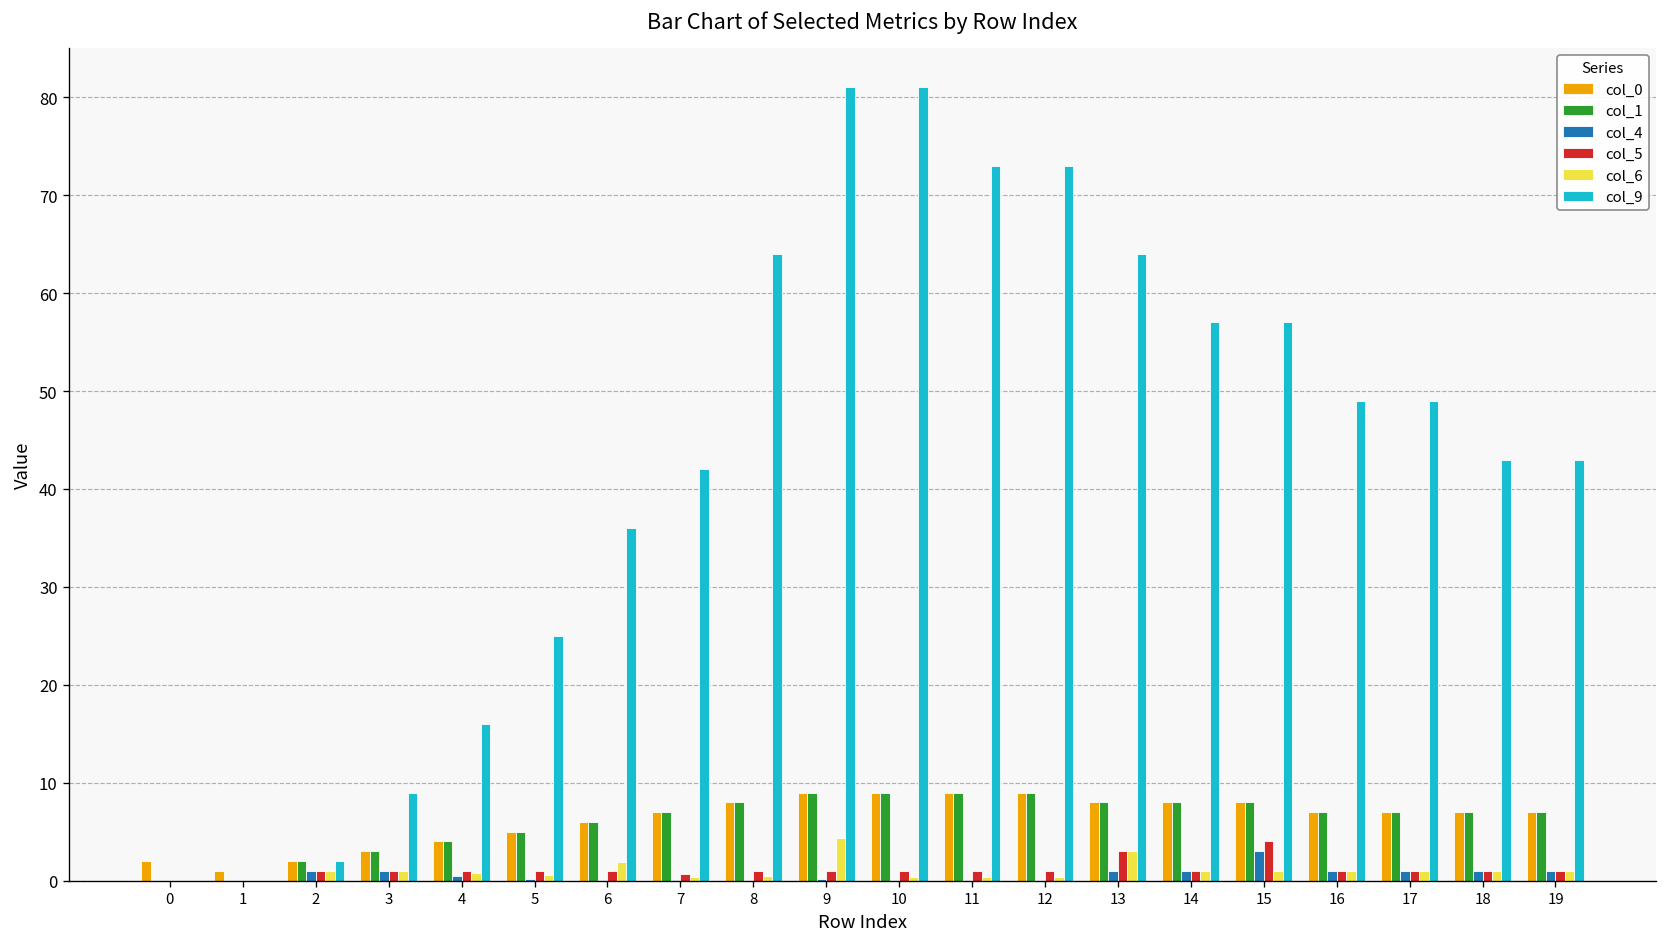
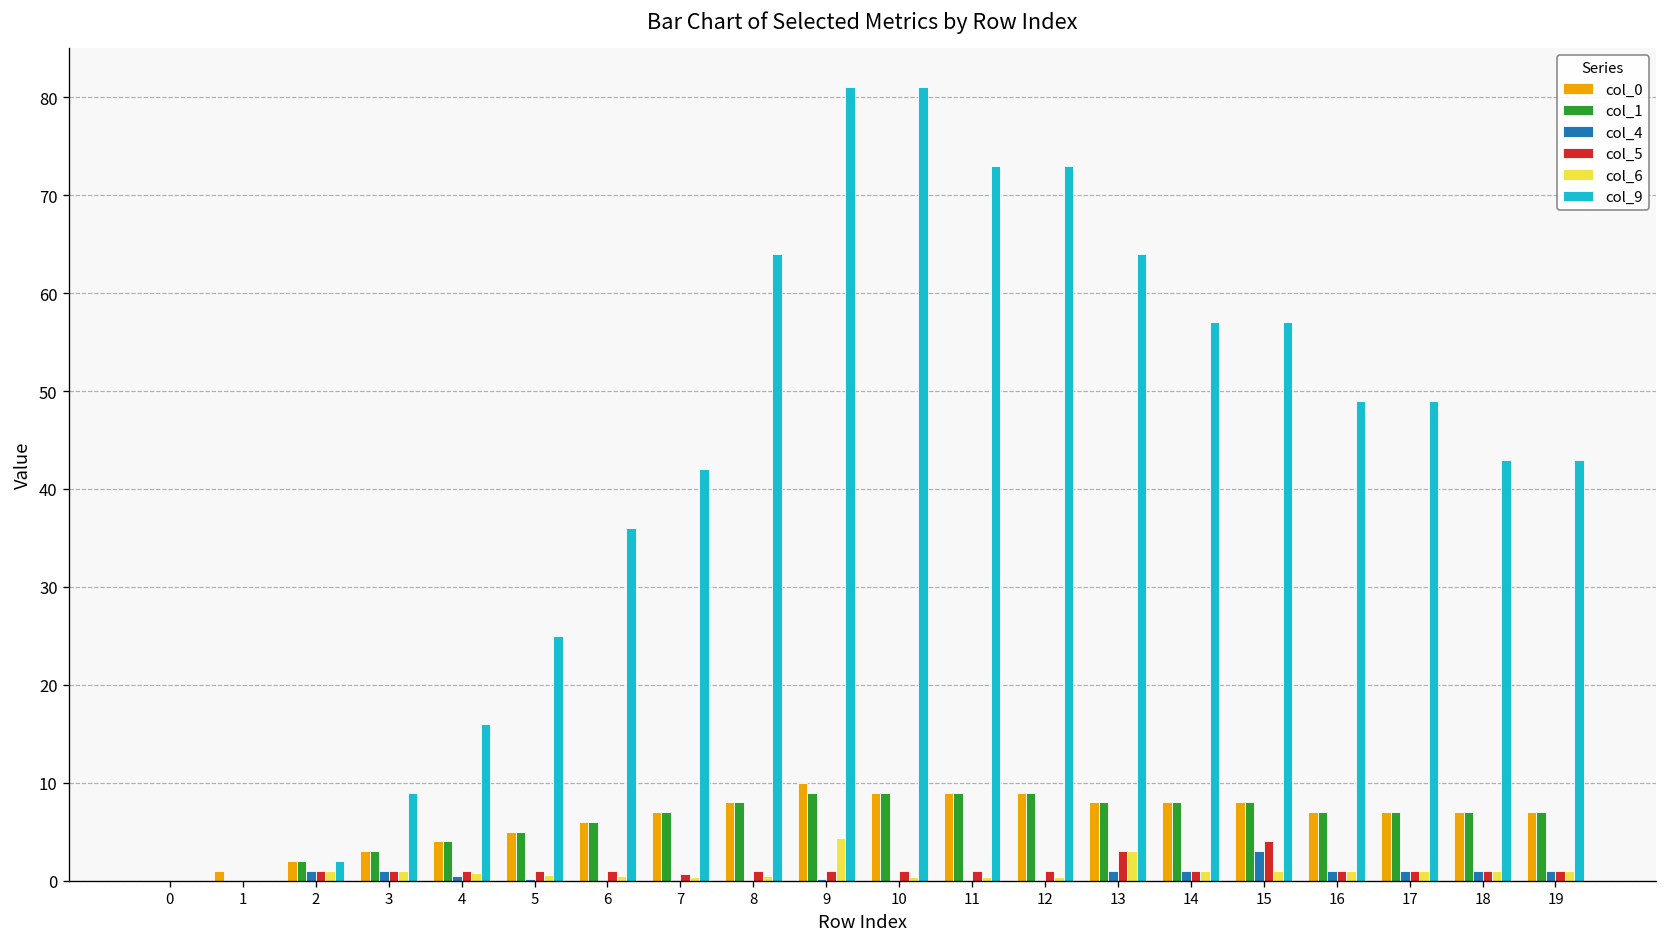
col_0, 0: 2 -> 0
col_6, 6: 2 -> 0
col_0, 9: 9 -> 10
